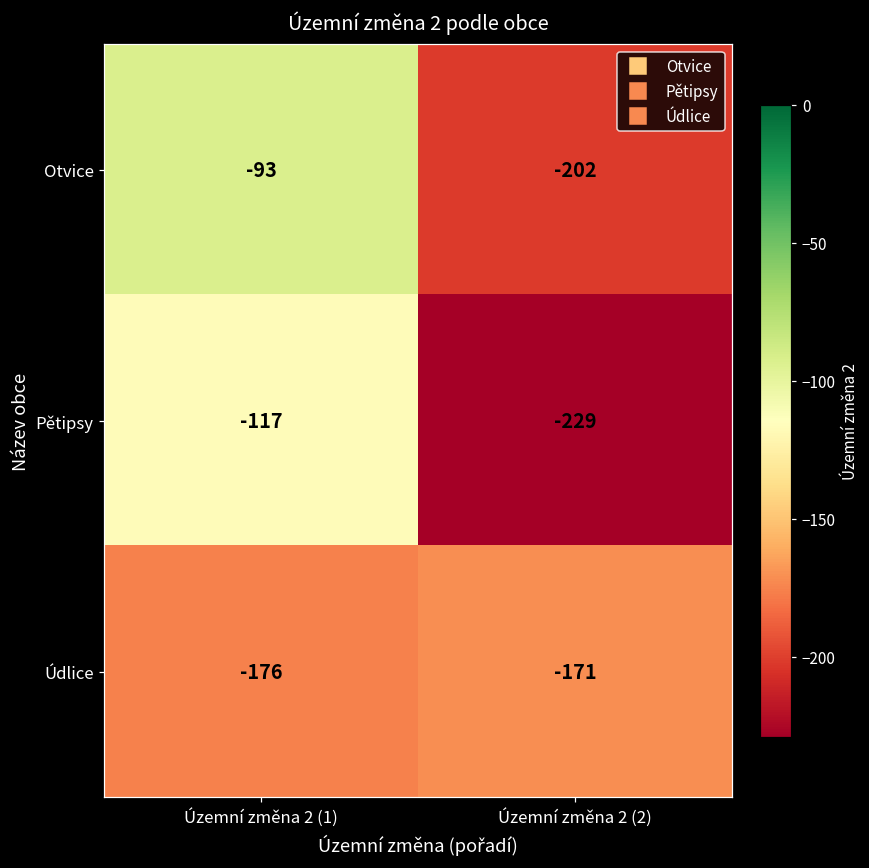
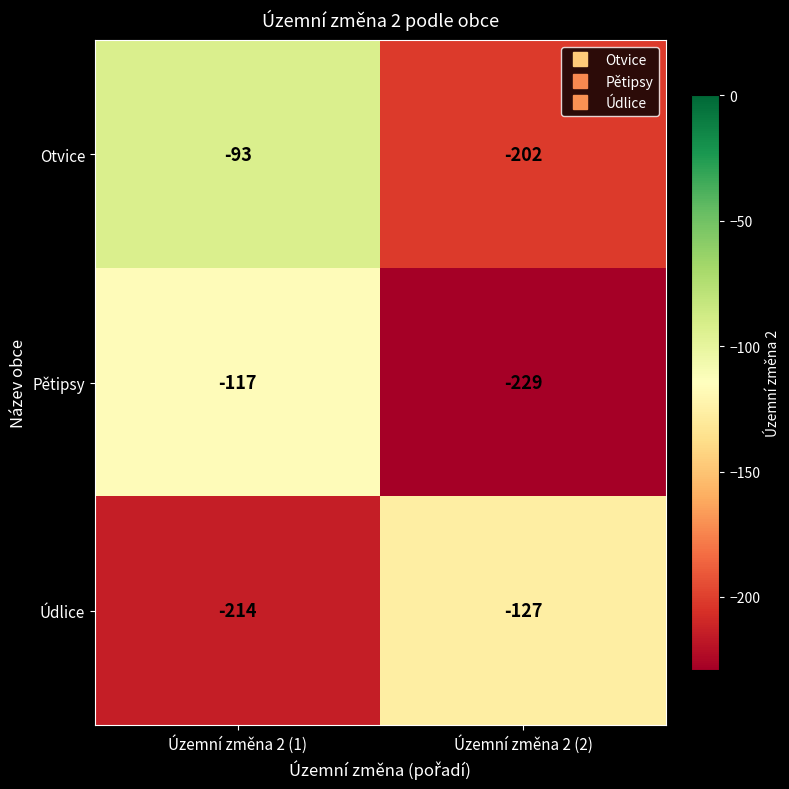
Údlice, Územní změna 2 (1): -176 -> -214
Údlice, Územní změna 2 (2): -171 -> -127
